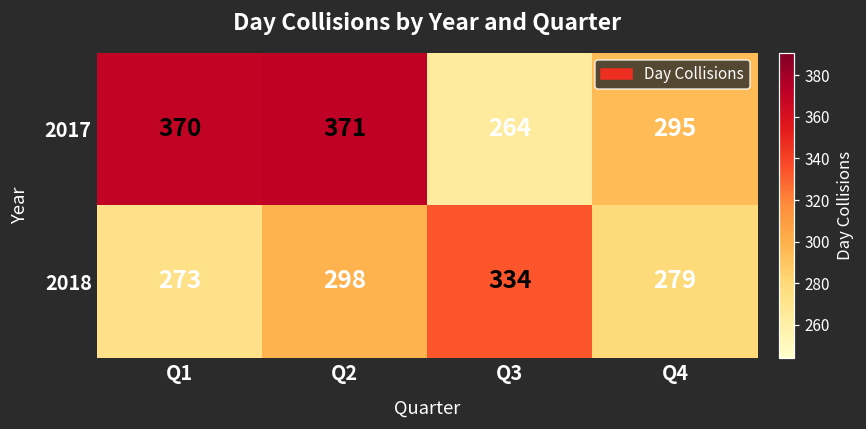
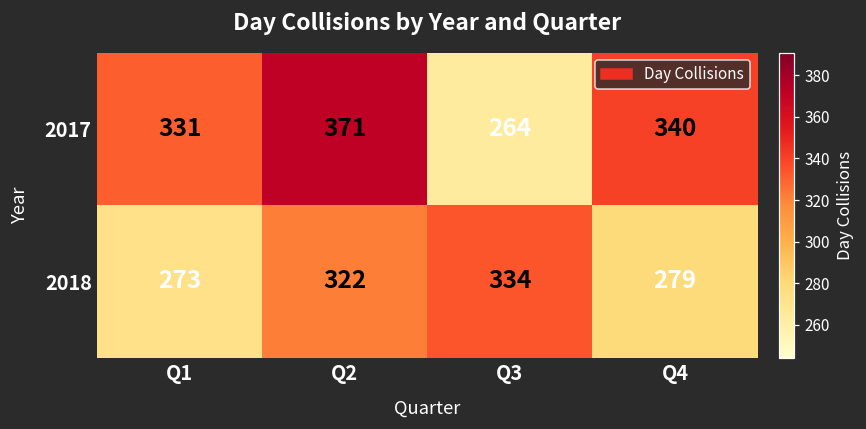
2017, Q1: 370 -> 331
2017, Q4: 295 -> 340
2018, Q2: 298 -> 322
